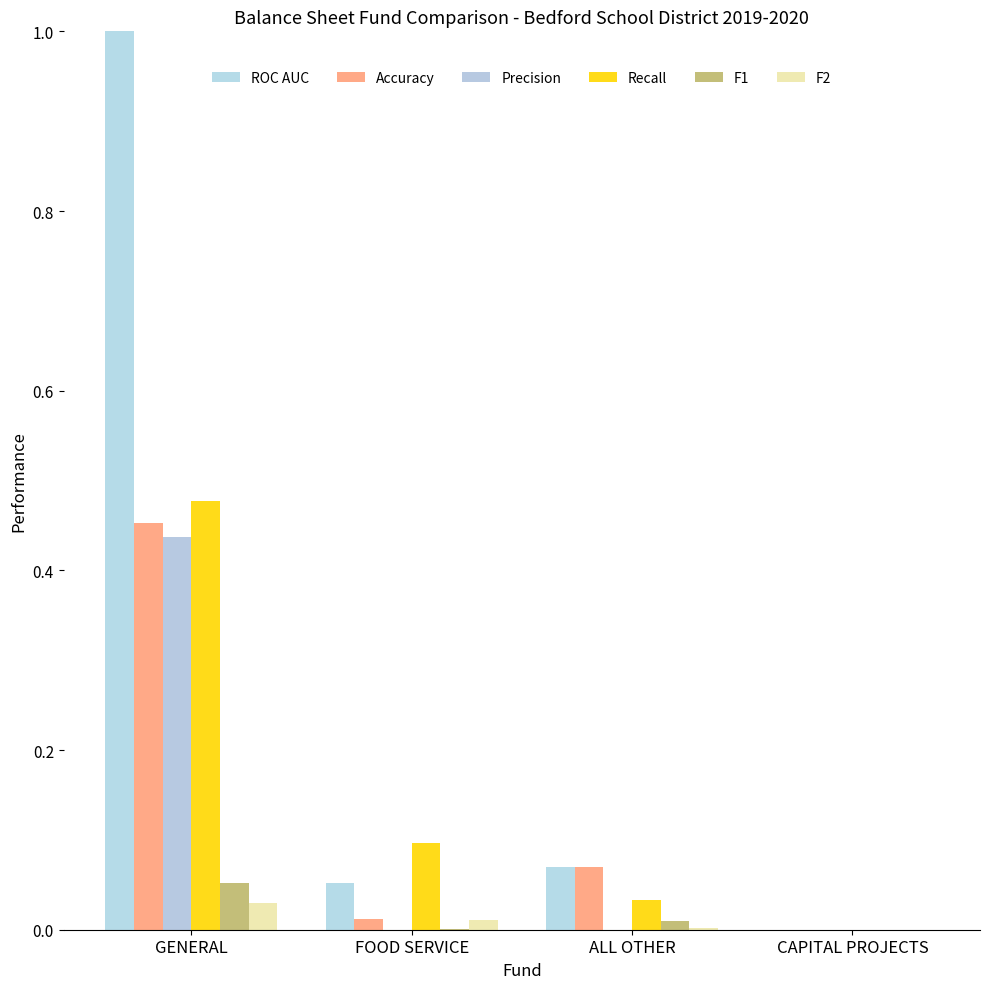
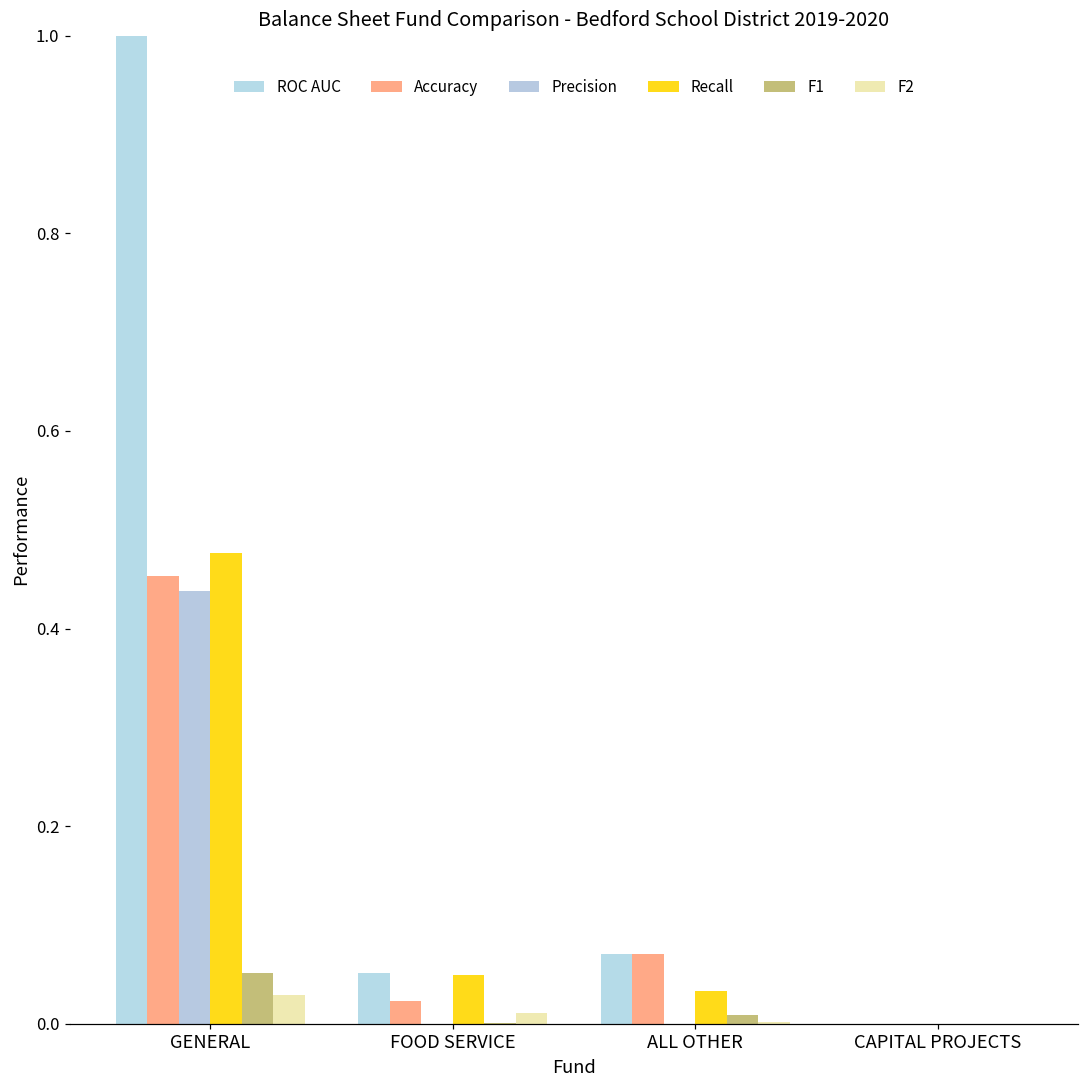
Accuracy, FOOD SERVICE: 0.01 -> 0.02
Recall, FOOD SERVICE: 0.10 -> 0.05
